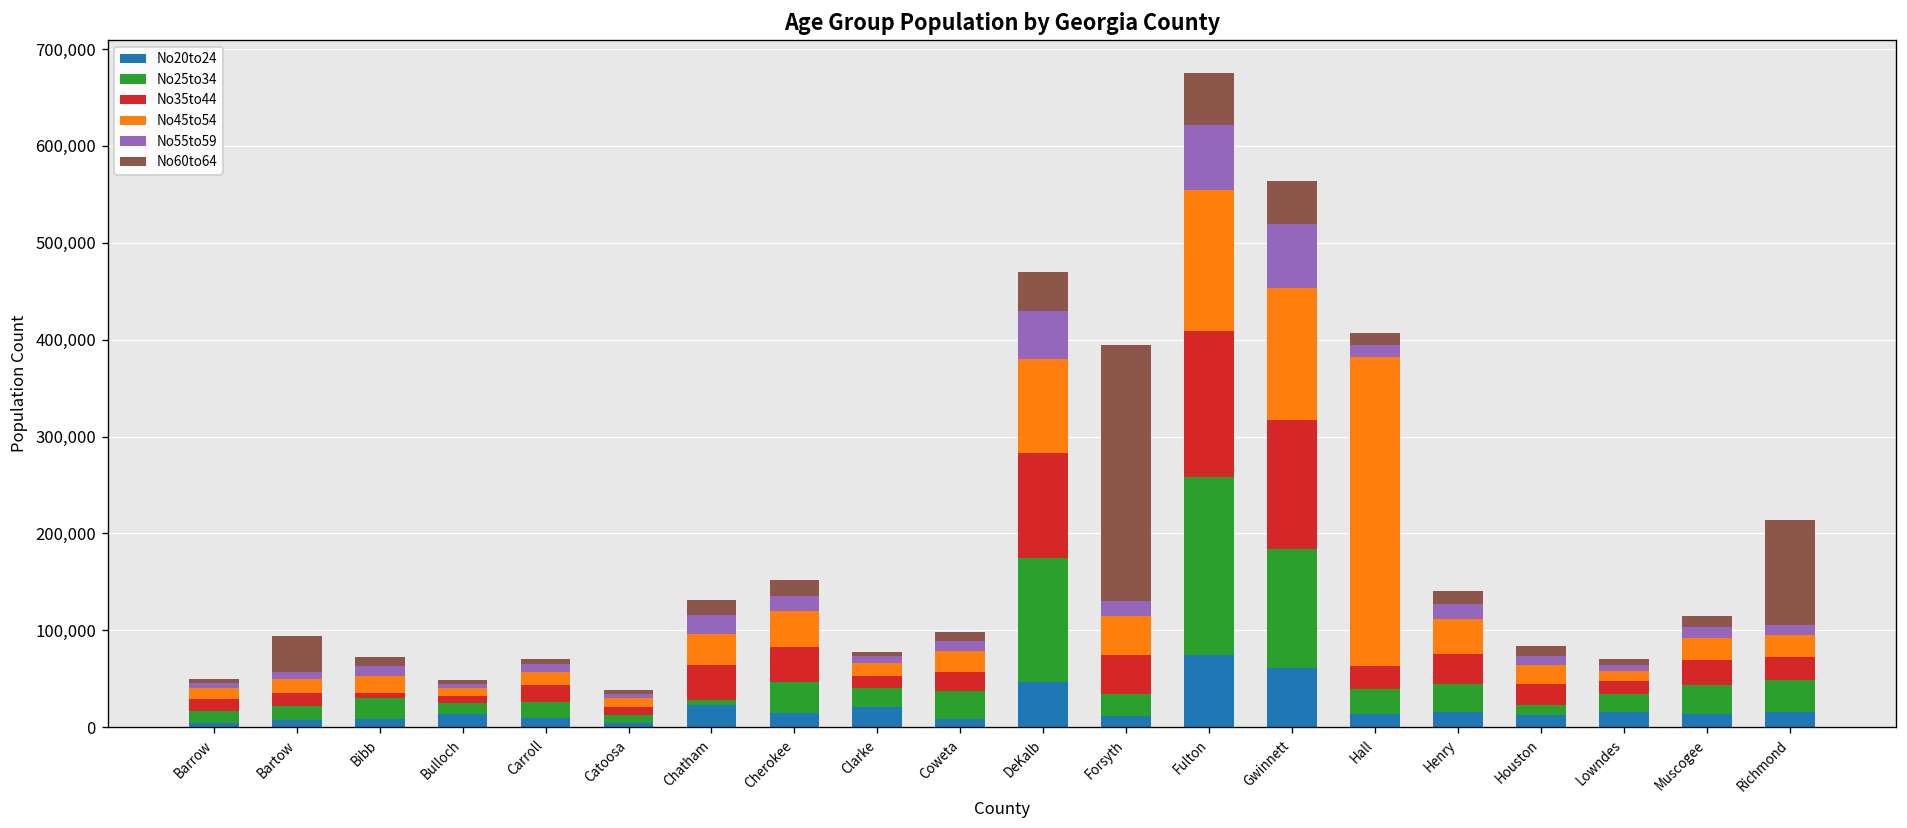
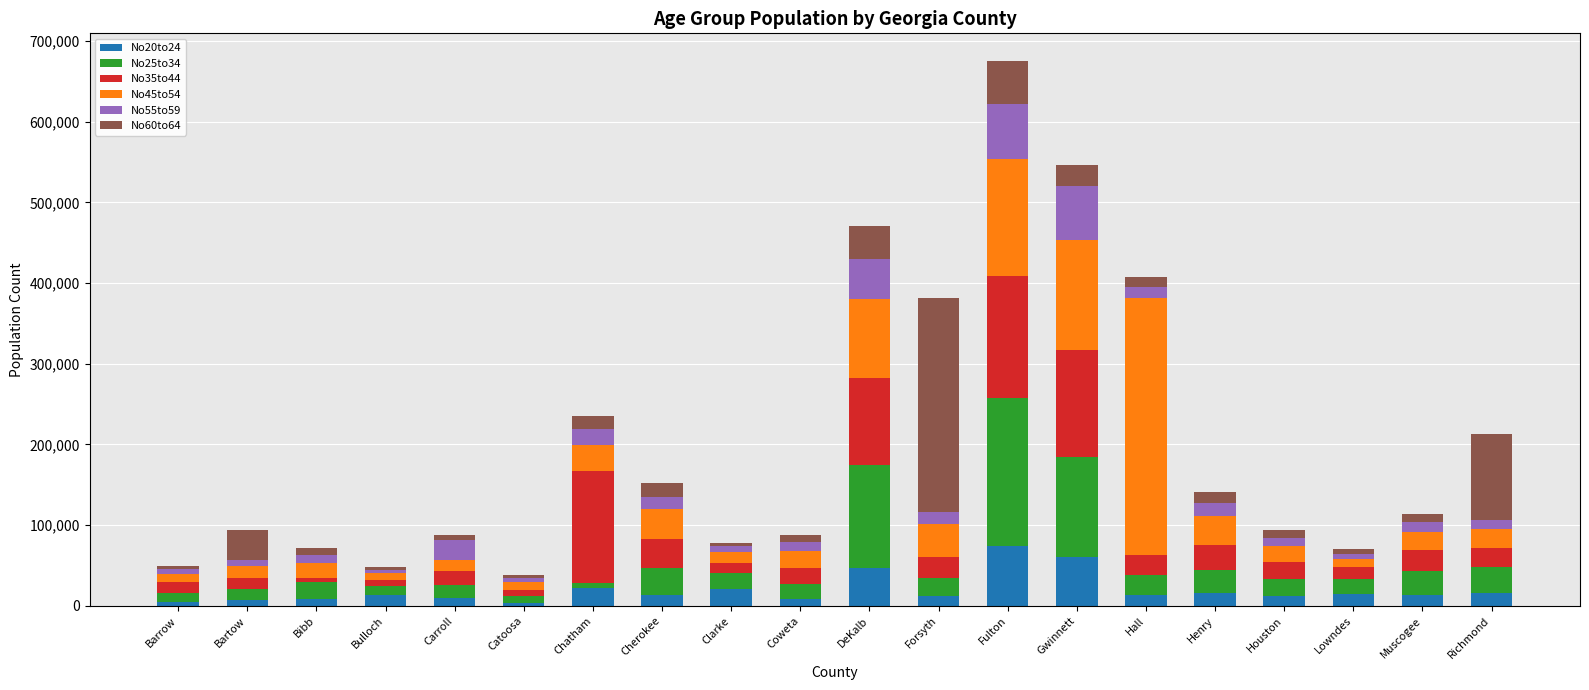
No55to59, Carroll: 10,000 -> 30,000
No35to44, Chatham: 40,000 -> 140,000
No25to34, Coweta: 30,000 -> 20,000
No35to44, Forsyth: 40,000 -> 30,000
No60to64, Gwinnett: 40,000 -> 30,000
No25to34, Houston: 10,000 -> 20,000
